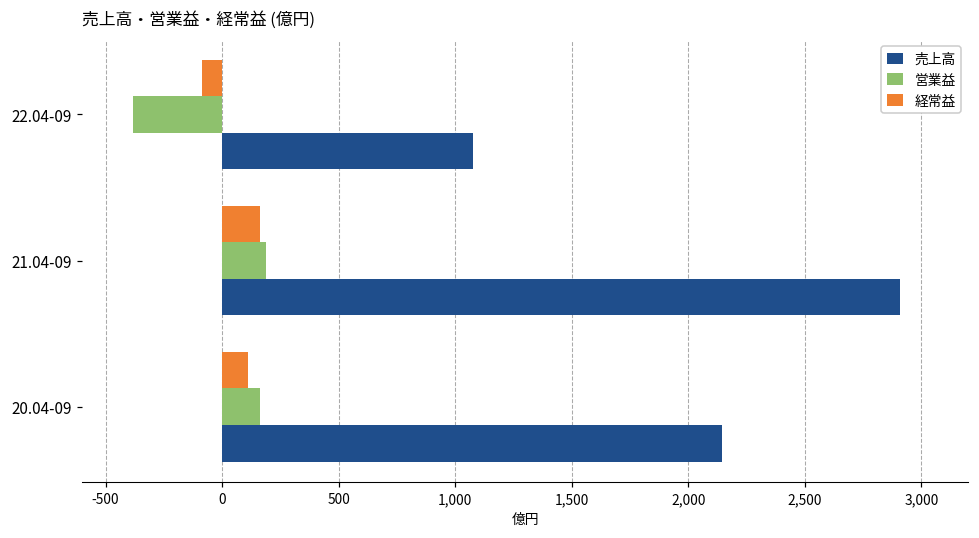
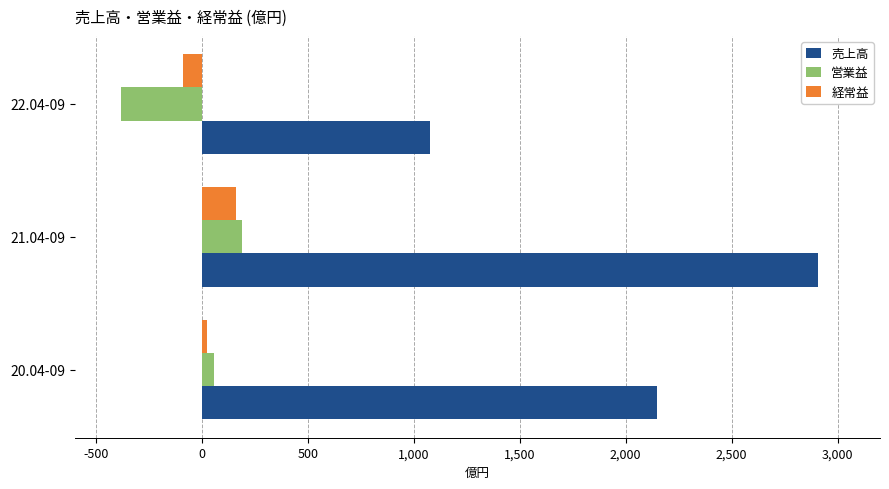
経常益, 20.04-09: 110 -> 20
営業益, 20.04-09: 160 -> 60
